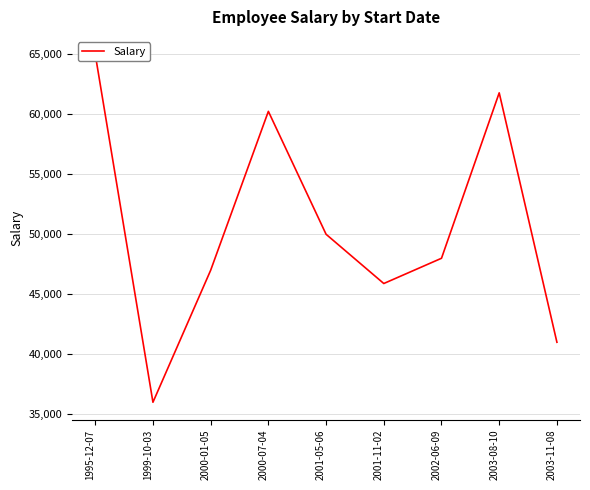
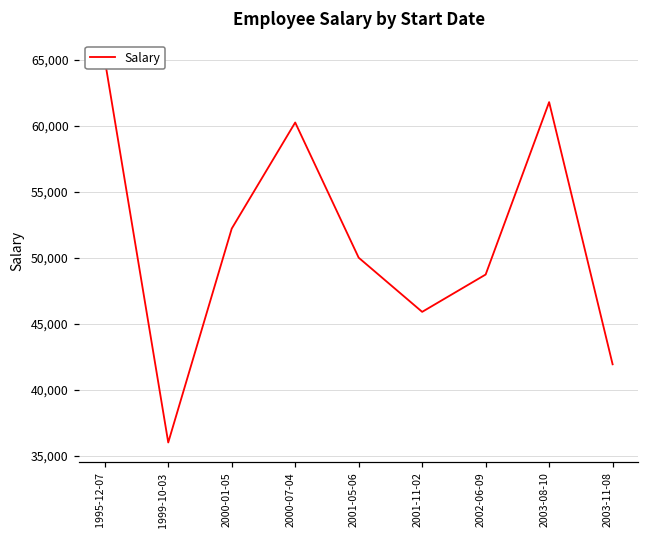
2000-01-05: 47,000 -> 52,200
2002-06-09: 48,000 -> 48,700
2003-11-08: 41,000 -> 41,900
